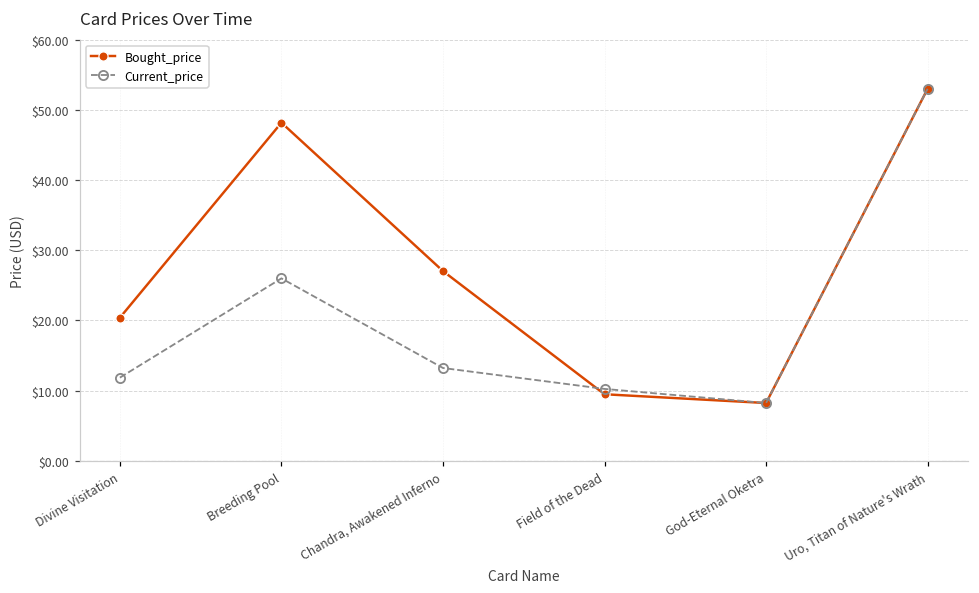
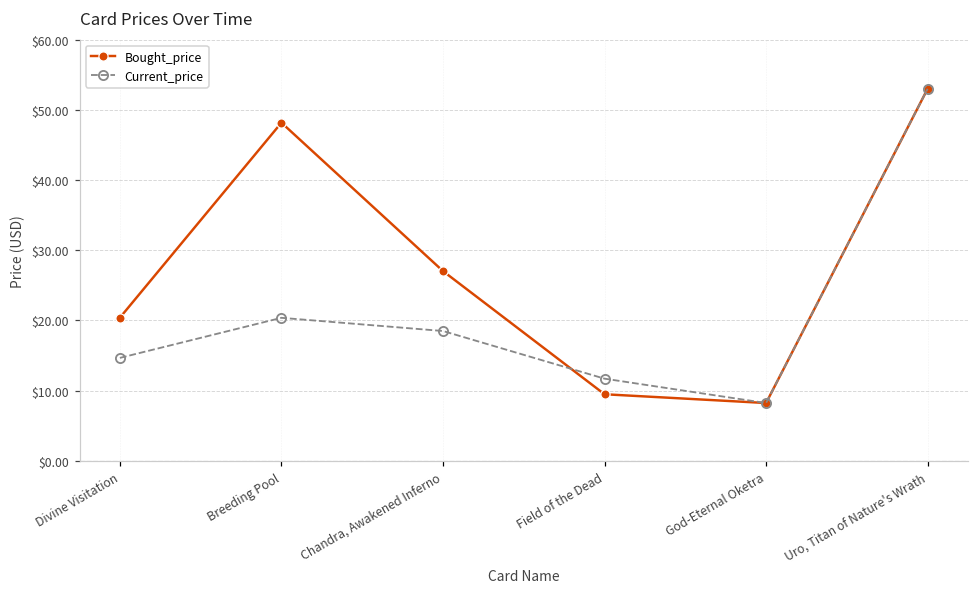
Current_price, Divine Visitation: $12 -> $15
Current_price, Breeding Pool: $26 -> $20
Current_price, Chandra, Awakened Inferno: $13 -> $18
Current_price, Field of the Dead: $10 -> $12
